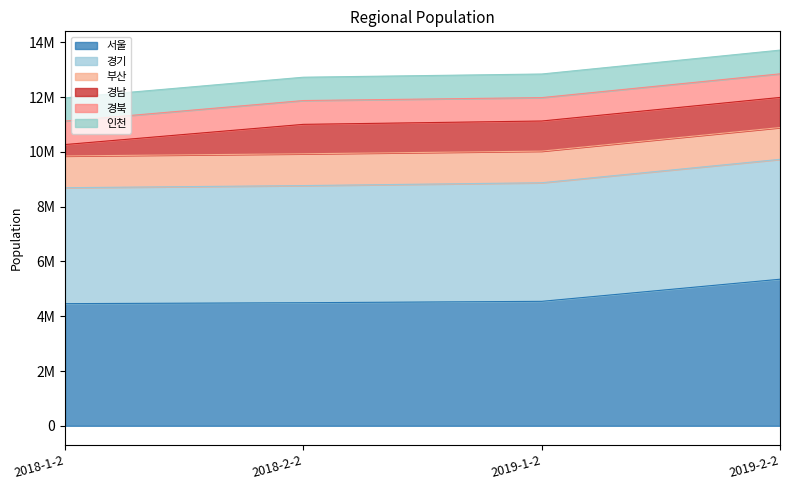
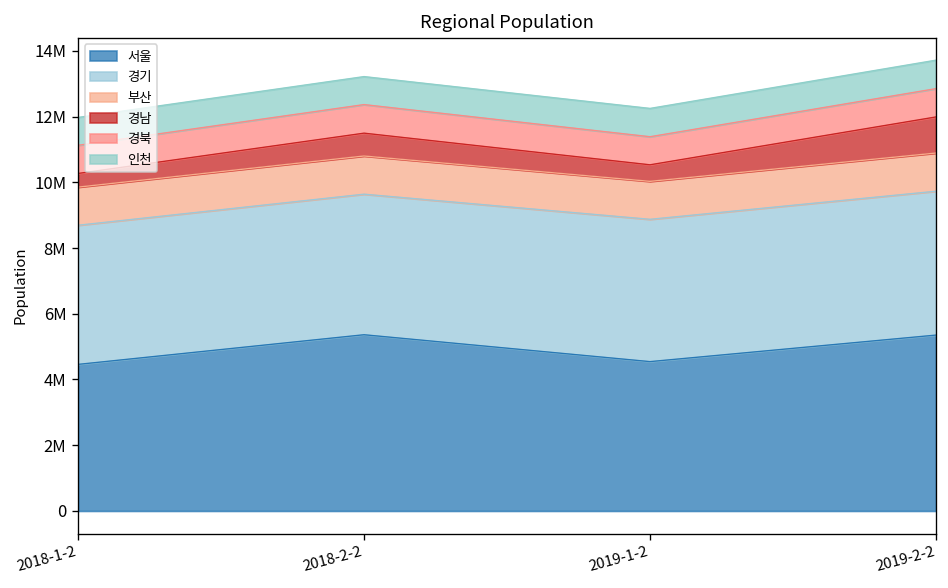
서울, 2018-2-2: 4500000 -> 5400000
경남, 2018-2-2: 1100000 -> 700000
경남, 2019-1-2: 1100000 -> 500000
